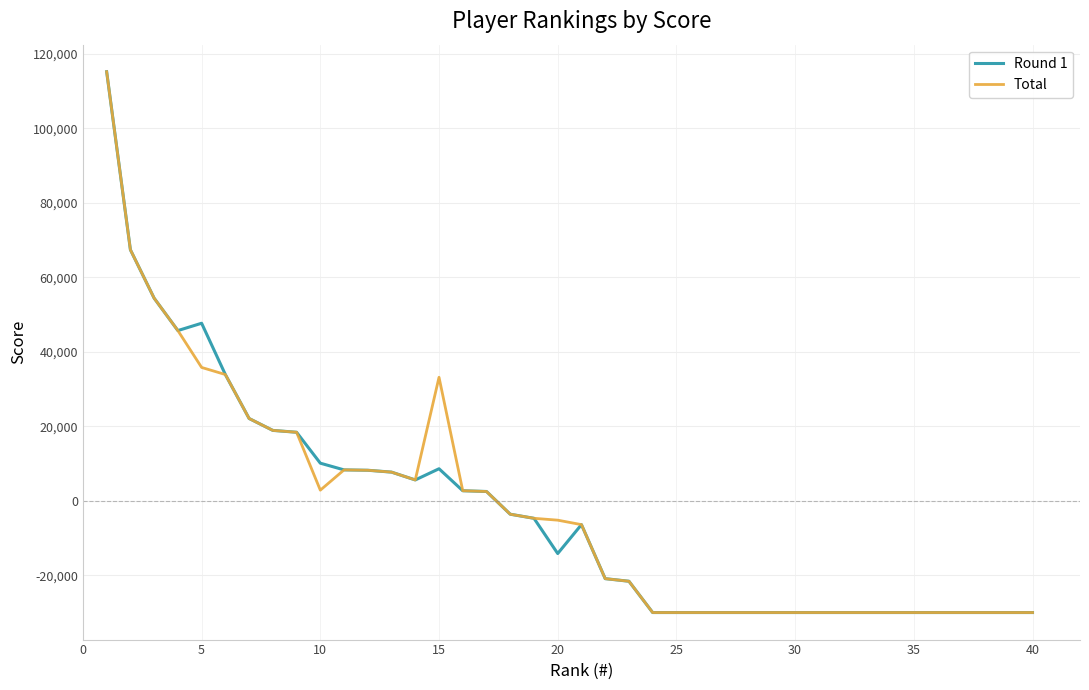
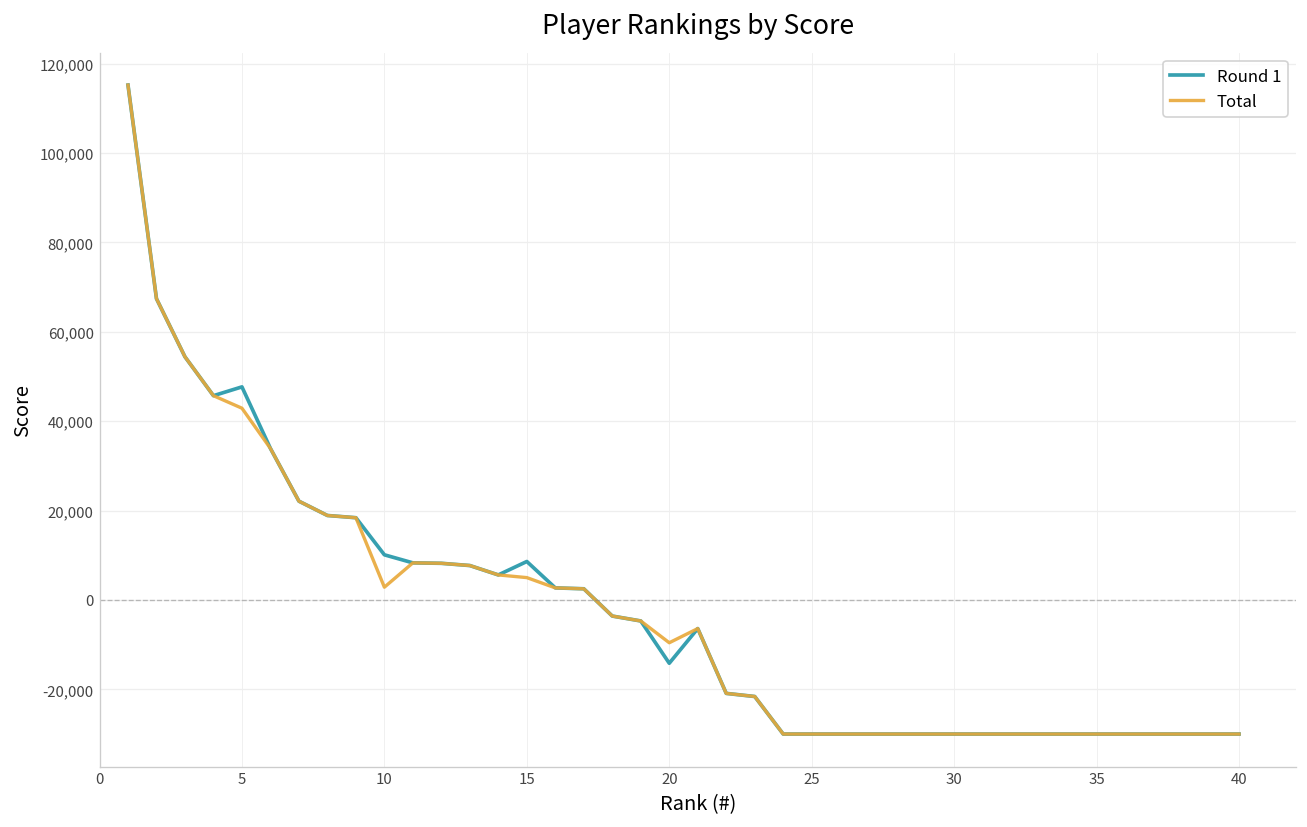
Total, 5: 36,000 -> 43,000
Total, 15: 33,000 -> 5,000
Total, 20: -5,000 -> -10,000
